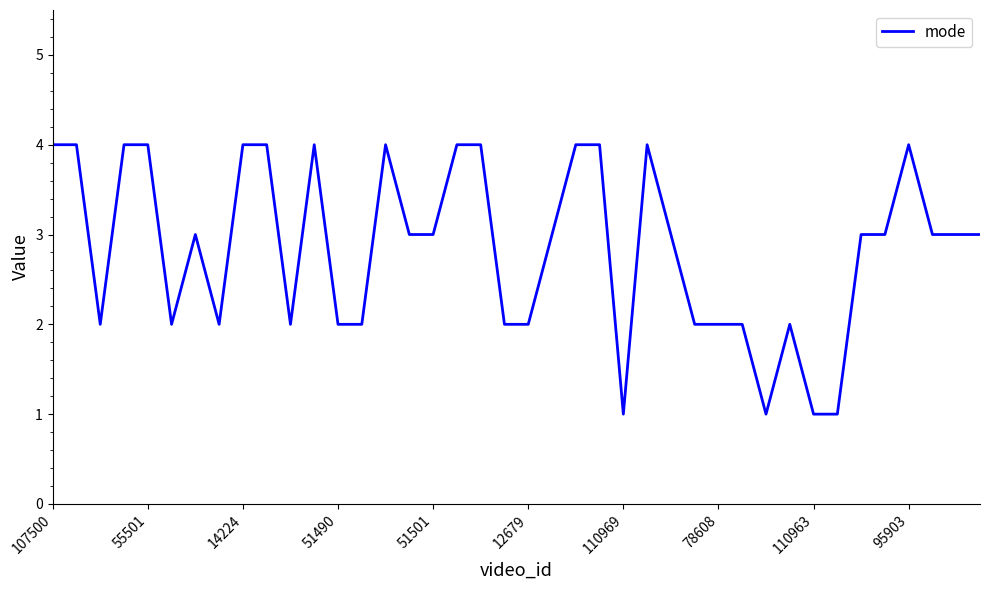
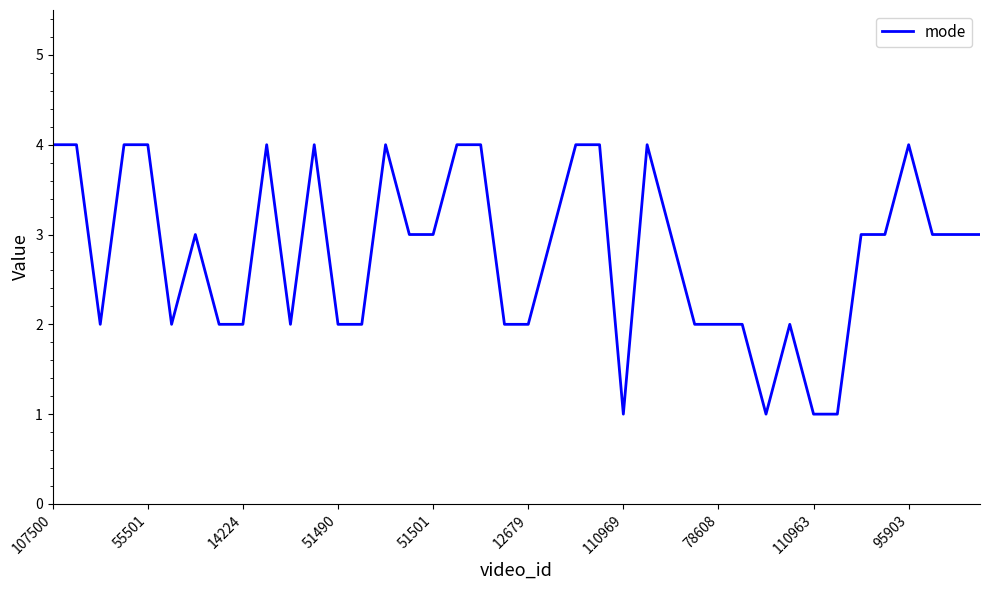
14224: 4 -> 2
